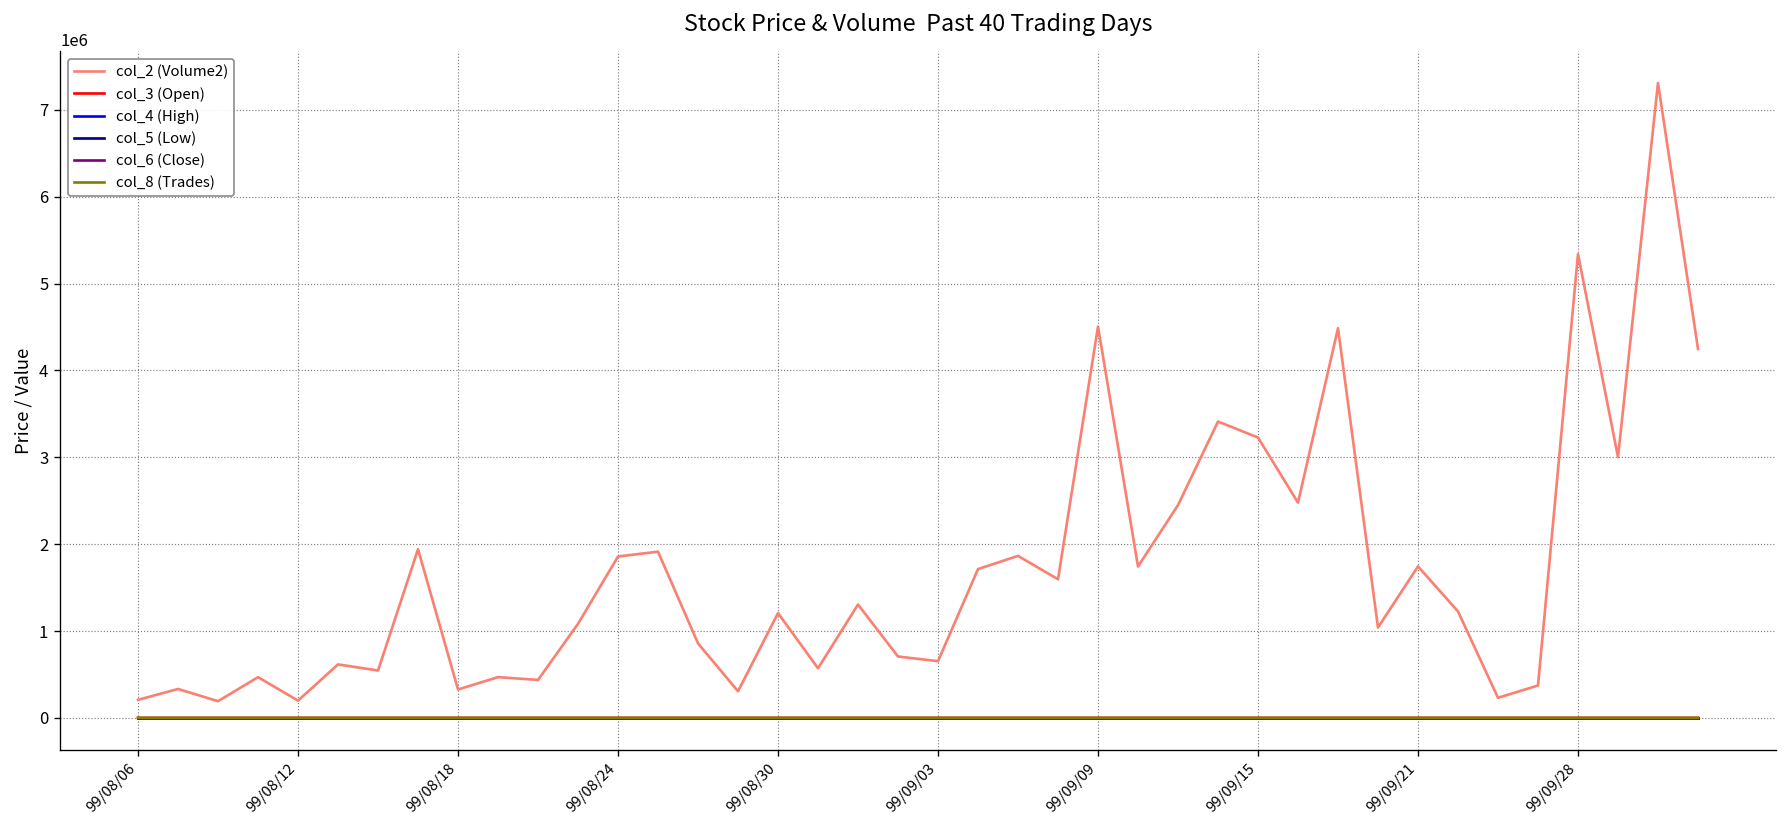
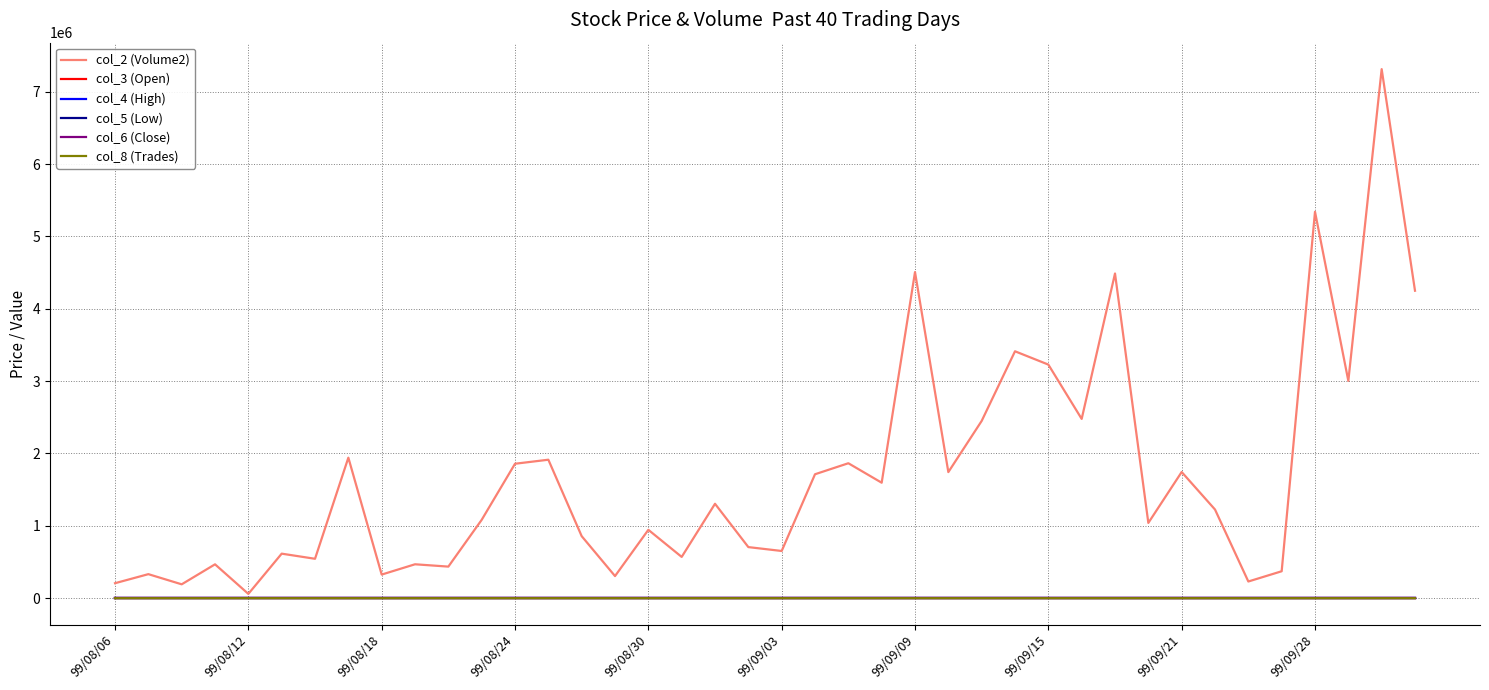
col_2 (Volume2), 99/08/12: 200000 -> 100000
col_2 (Volume2), 99/08/30: 1200000 -> 900000
